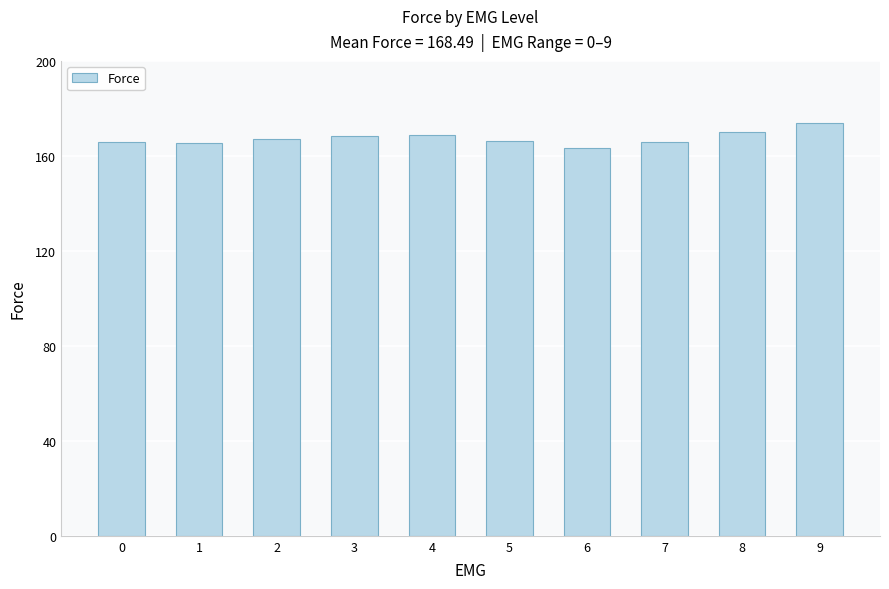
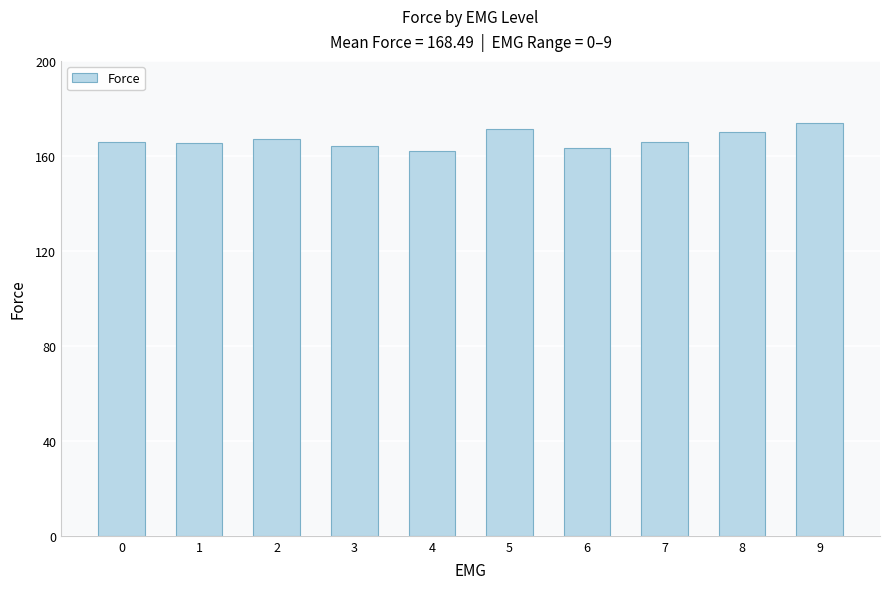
3: 168 -> 164
4: 169 -> 162
5: 166 -> 172
